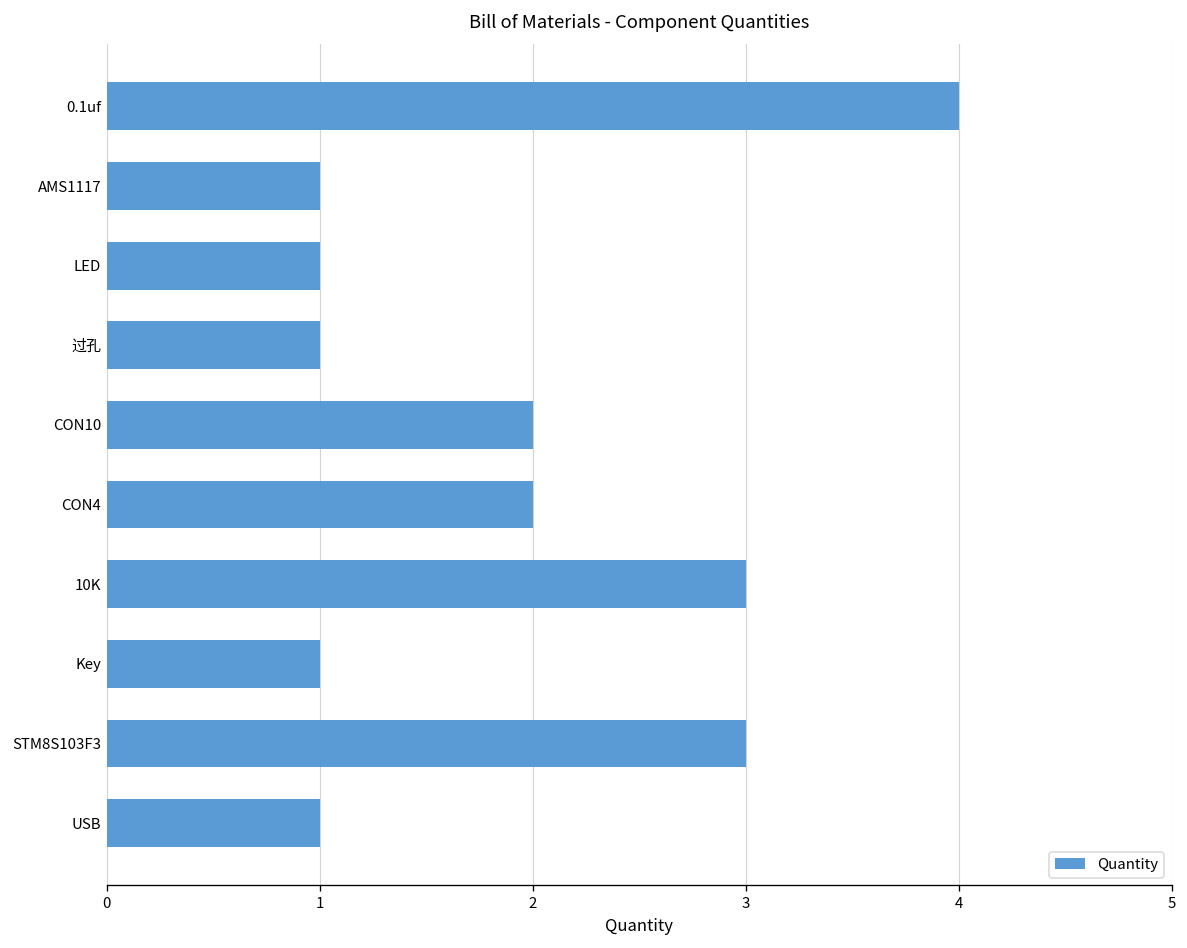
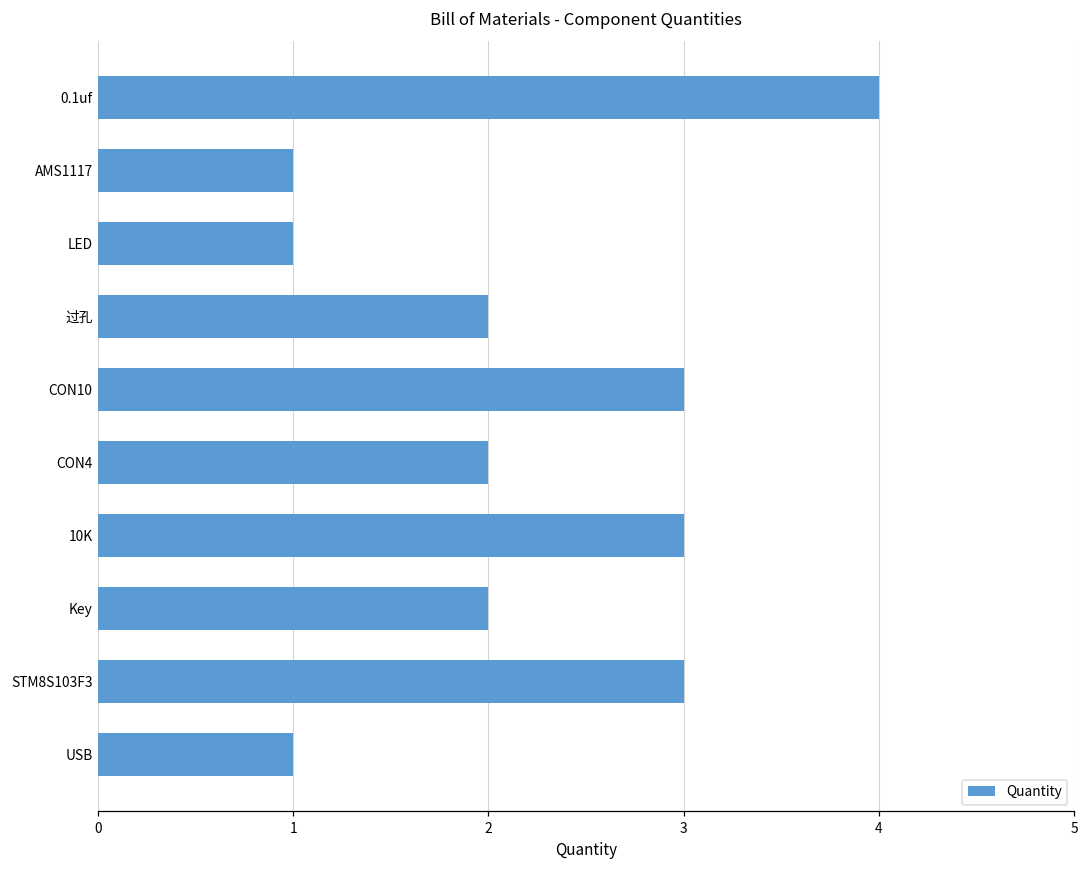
过孔: 1 -> 2
CON10: 2 -> 3
Key: 1 -> 2
